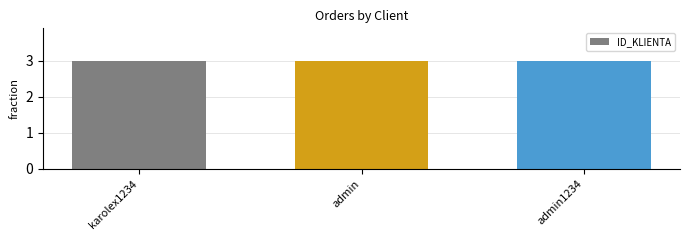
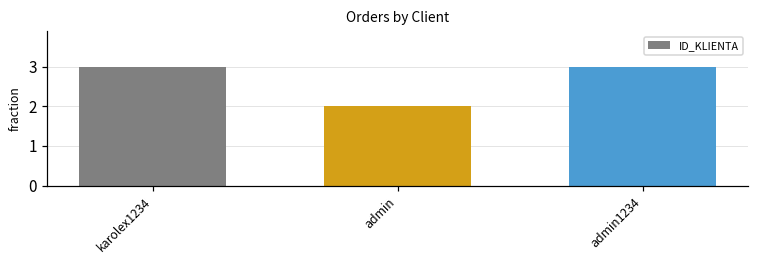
admin: 3 -> 2
